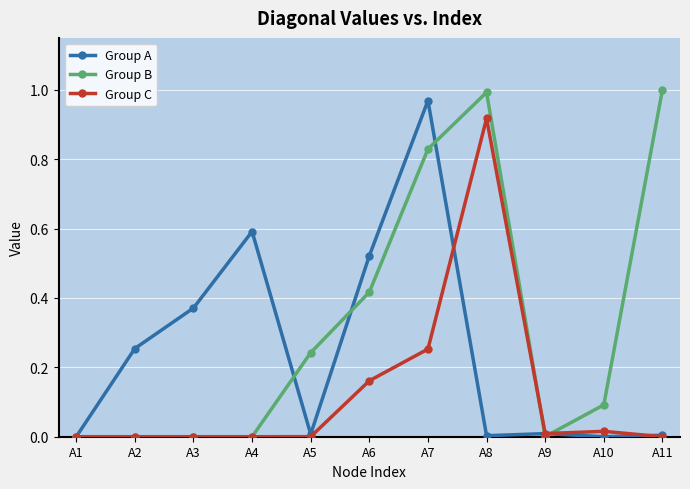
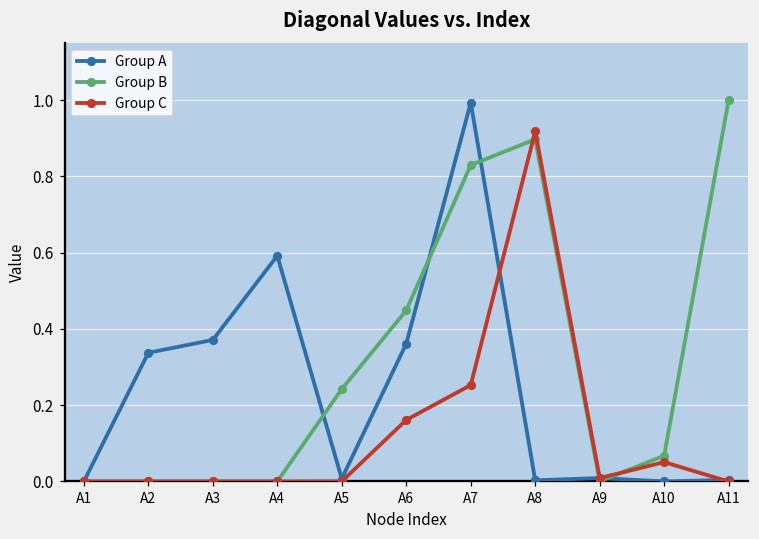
Group A, A2: 0.25 -> 0.34
Group A, A6: 0.52 -> 0.36
Group B, A6: 0.42 -> 0.45
Group A, A7: 0.97 -> 0.99
Group B, A8: 0.99 -> 0.90
Group B, A10: 0.09 -> 0.07
Group C, A10: 0.02 -> 0.05
